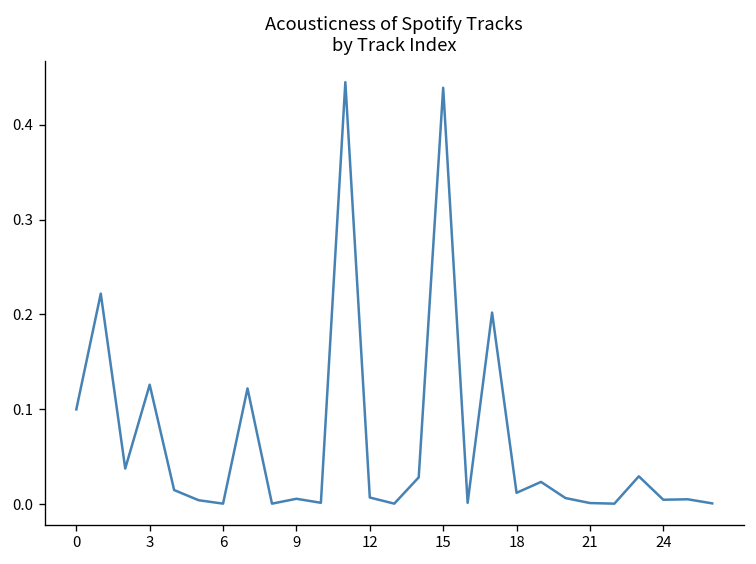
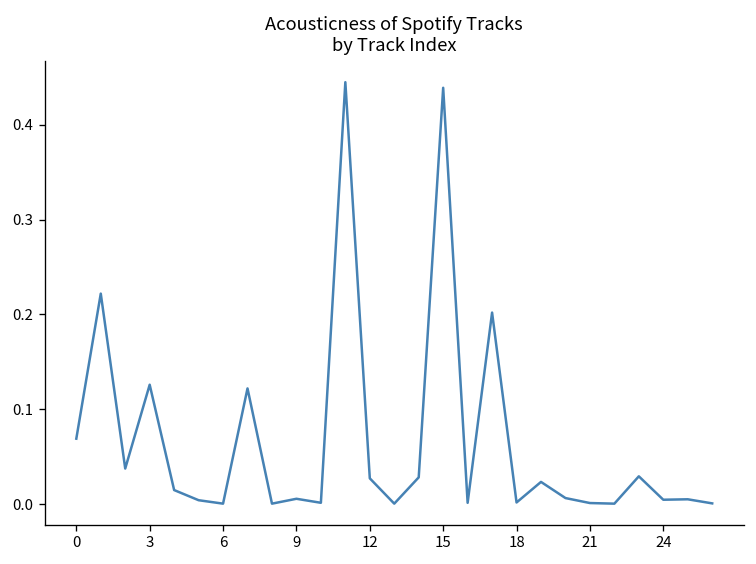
0: 0.10 -> 0.07
12: 0.01 -> 0.03
18: 0.01 -> 0.00
